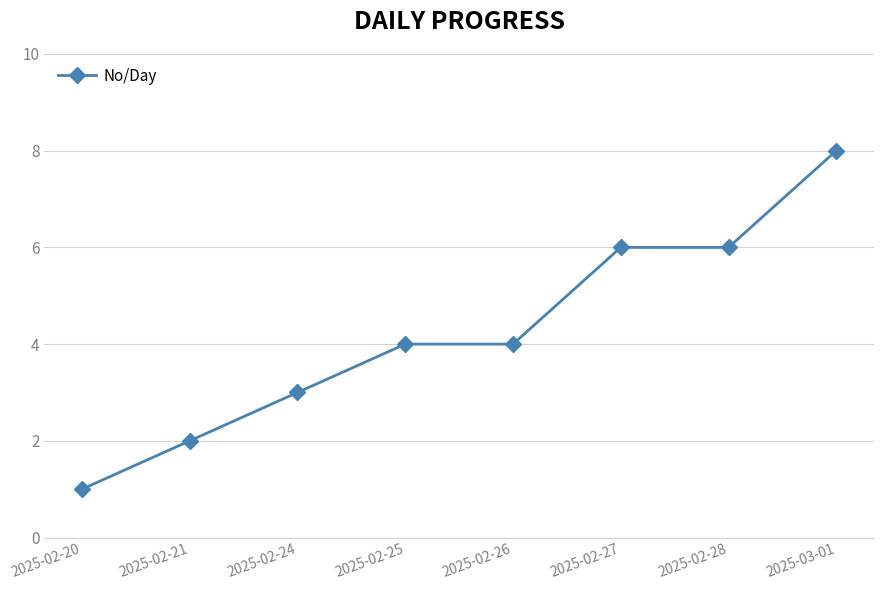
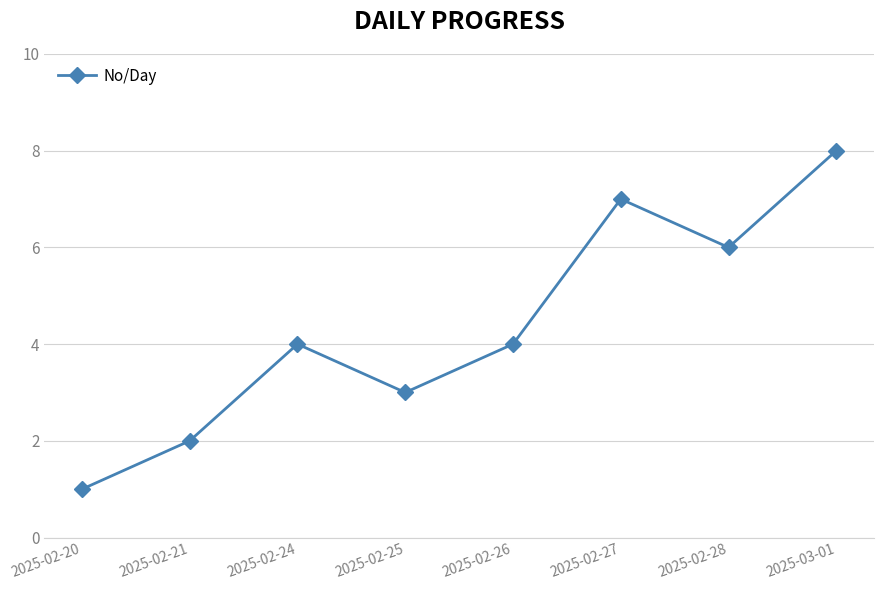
2025-02-24: 3 -> 4
2025-02-25: 4 -> 3
2025-02-27: 6 -> 7
